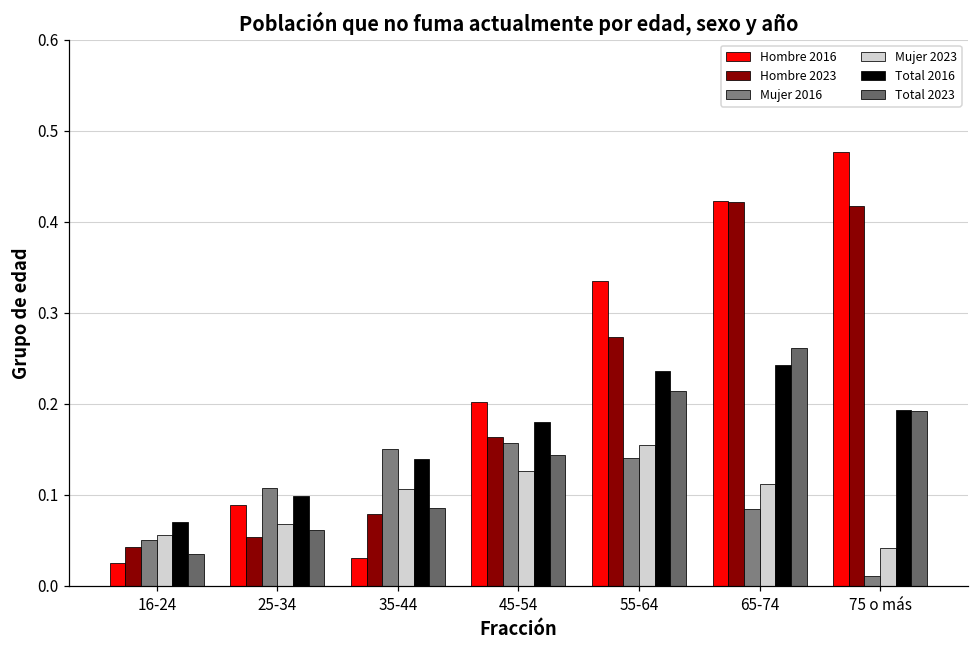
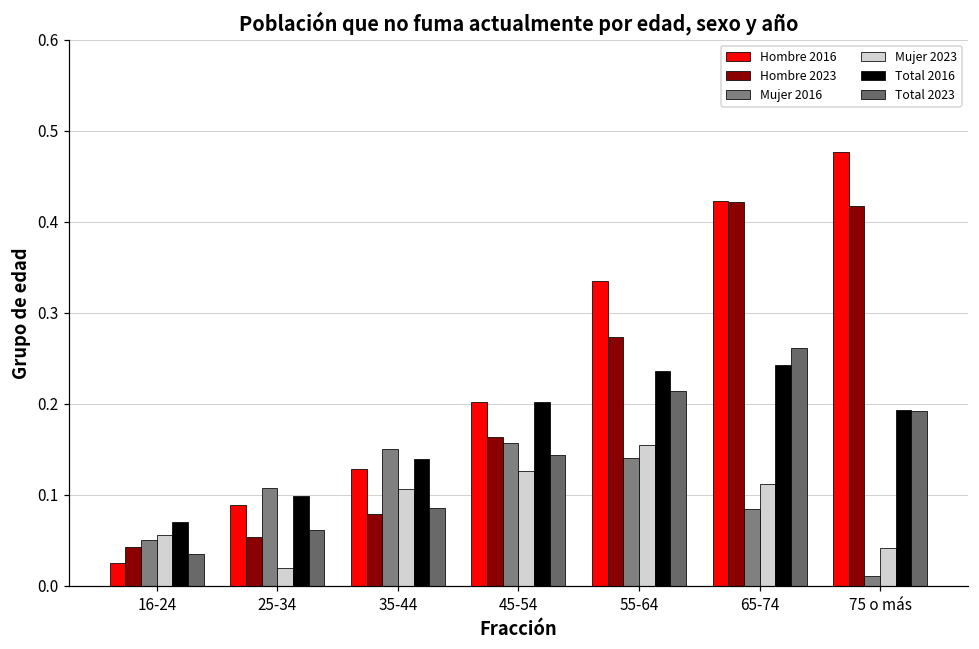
Mujer 2023, 25-34: 0.07 -> 0.02
Hombre 2016, 35-44: 0.03 -> 0.13
Total 2016, 45-54: 0.18 -> 0.20
